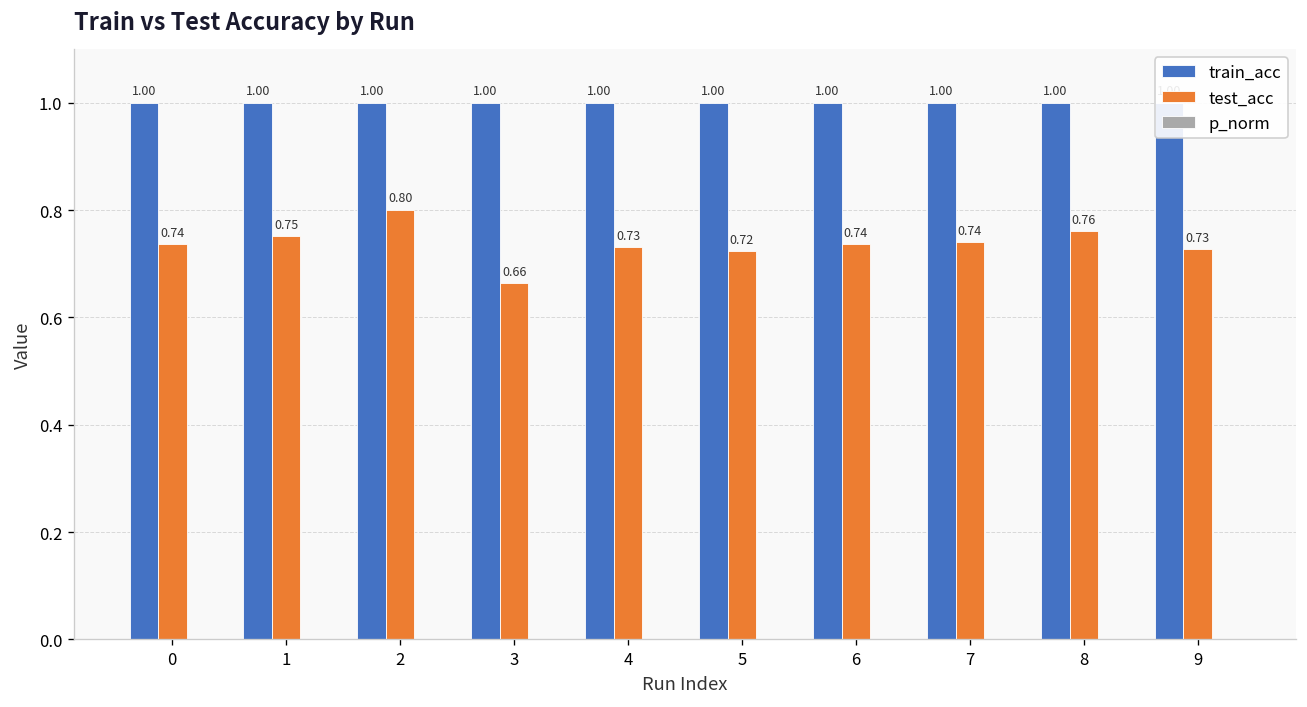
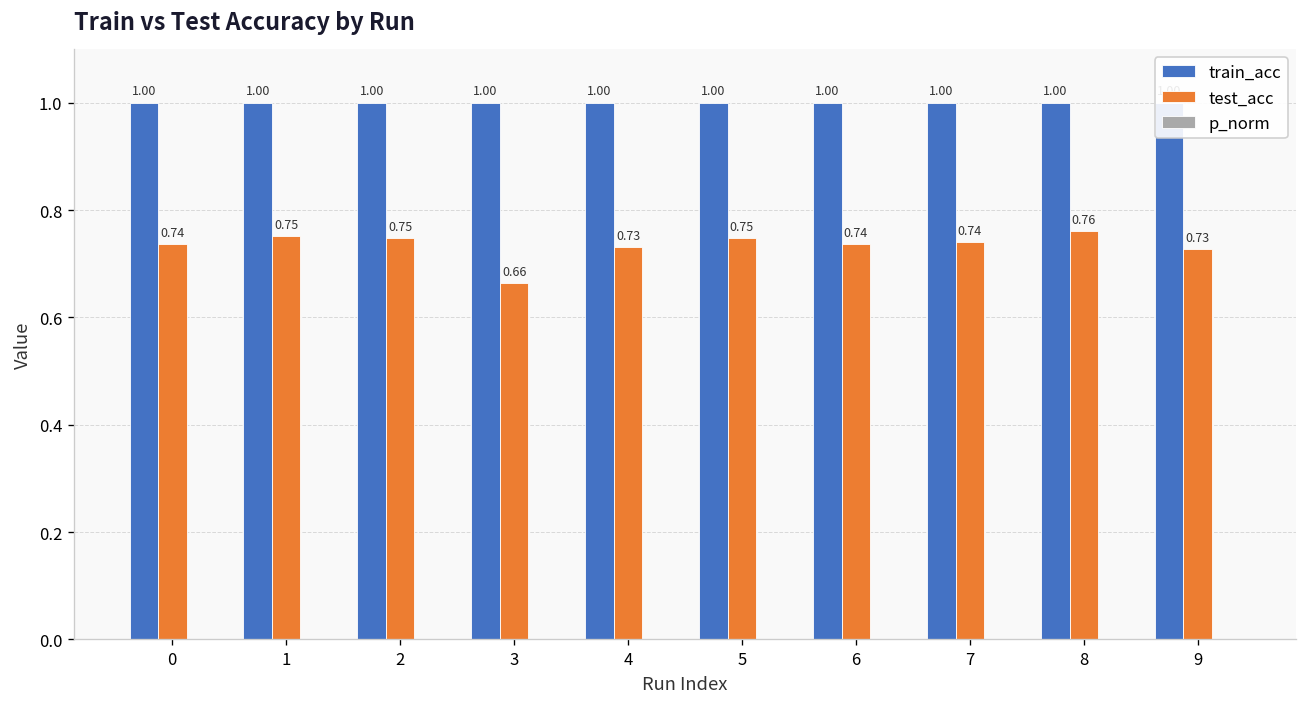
test_acc, 2: 0.80 -> 0.75
test_acc, 5: 0.72 -> 0.75
